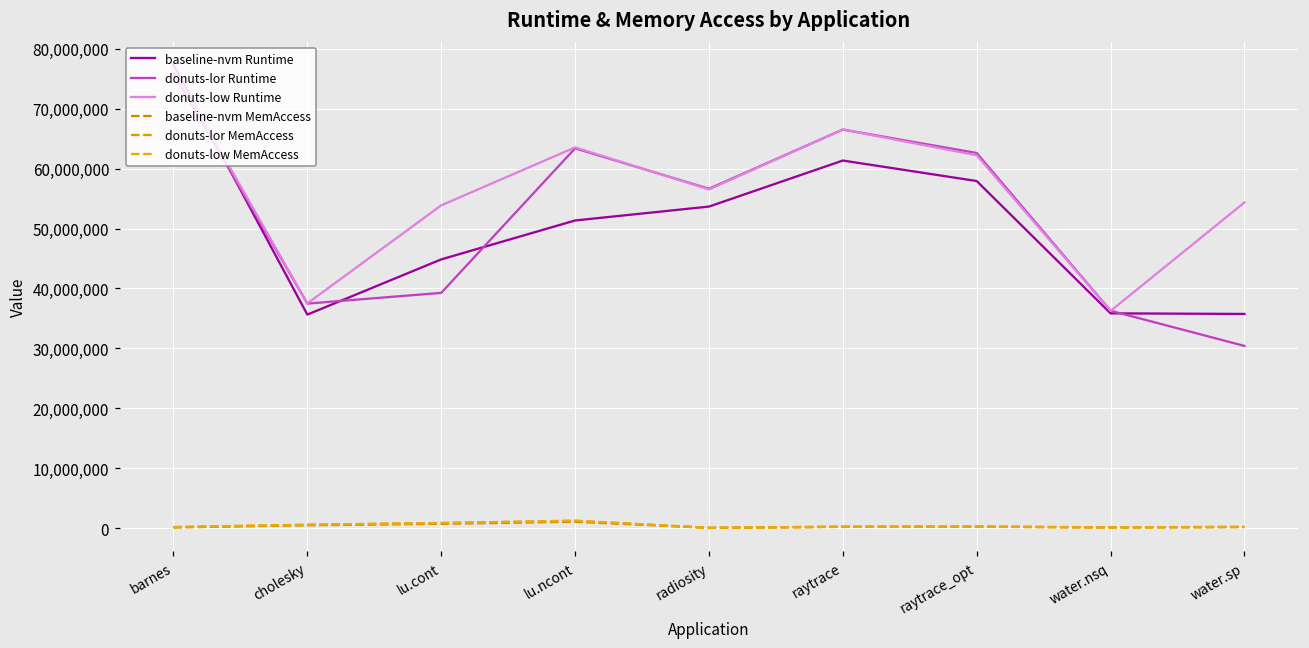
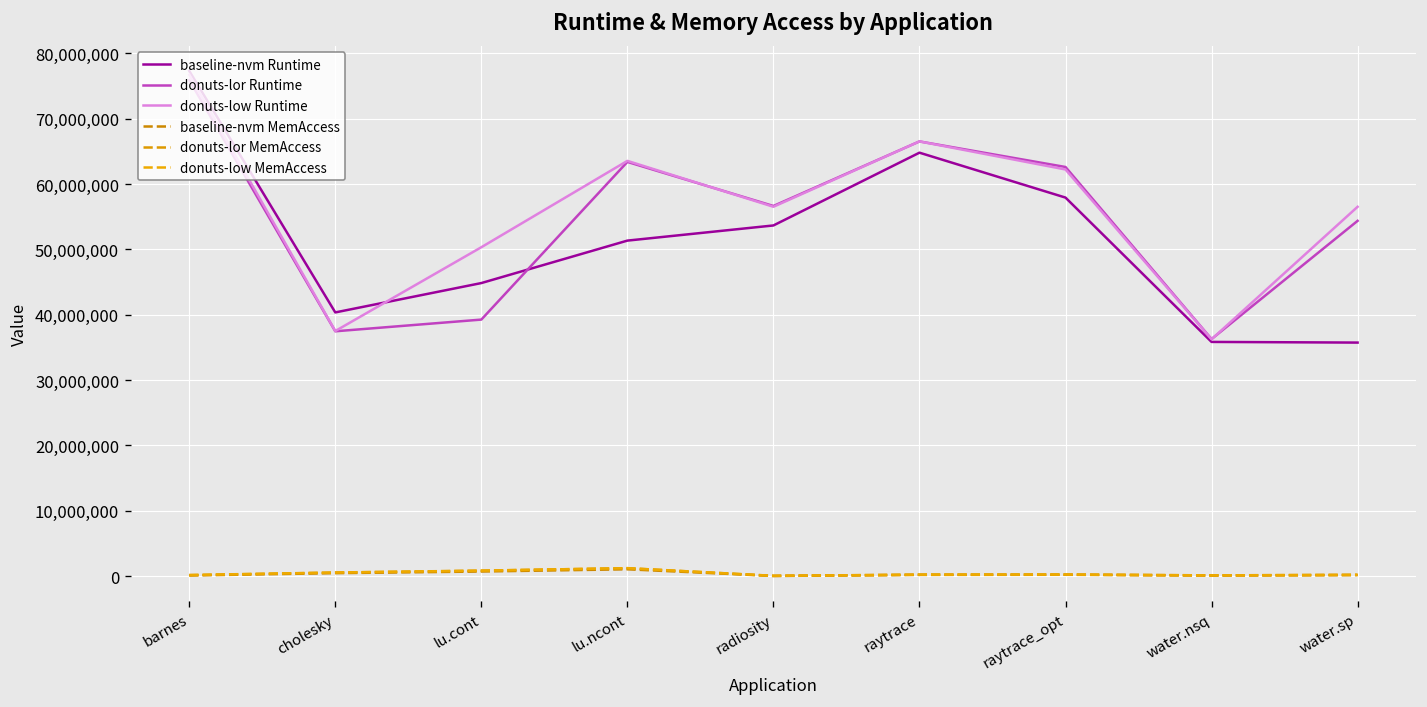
baseline-nvm Runtime, cholesky: 36,000,000 -> 40,000,000
donuts-low Runtime, lu.cont: 54,000,000 -> 50,000,000
baseline-nvm Runtime, raytrace: 61,000,000 -> 65,000,000
donuts-lor Runtime, water.sp: 30,000,000 -> 54,000,000
donuts-low Runtime, water.sp: 54,000,000 -> 57,000,000
